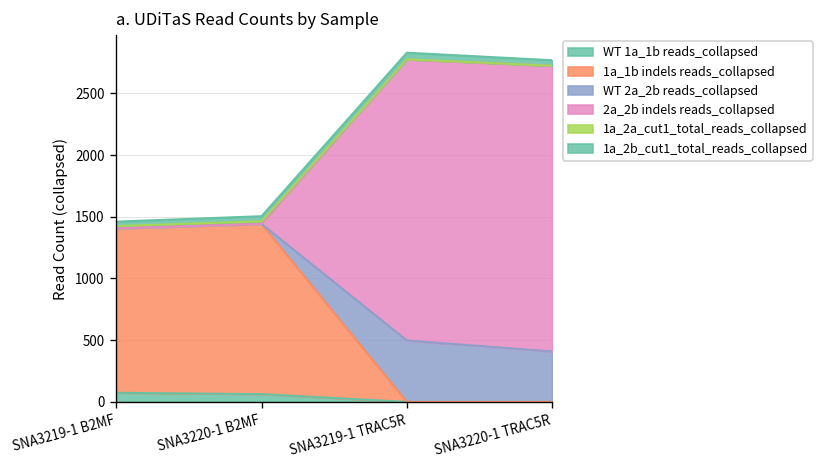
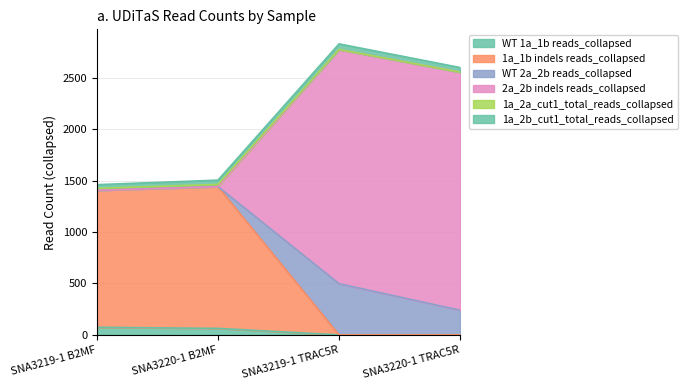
WT 2a_2b reads_collapsed, SNA3220-1 TRAC5R: 410 -> 240
